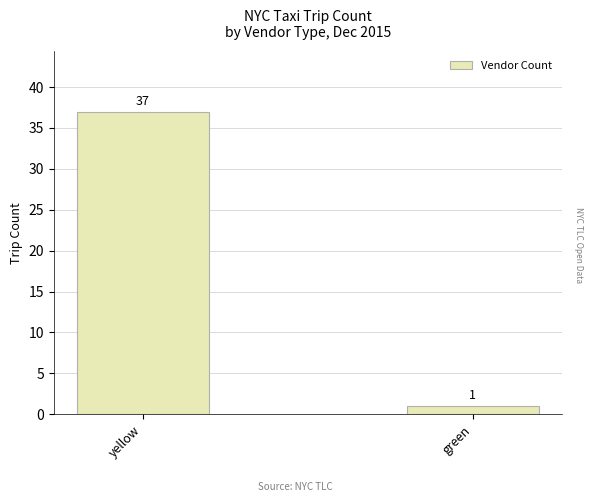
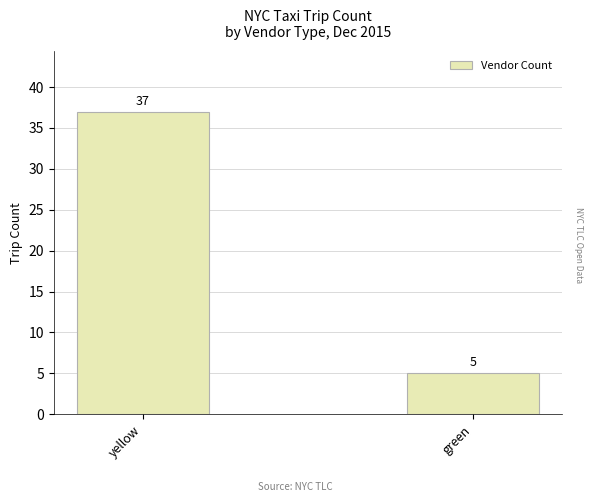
green: 1 -> 5
